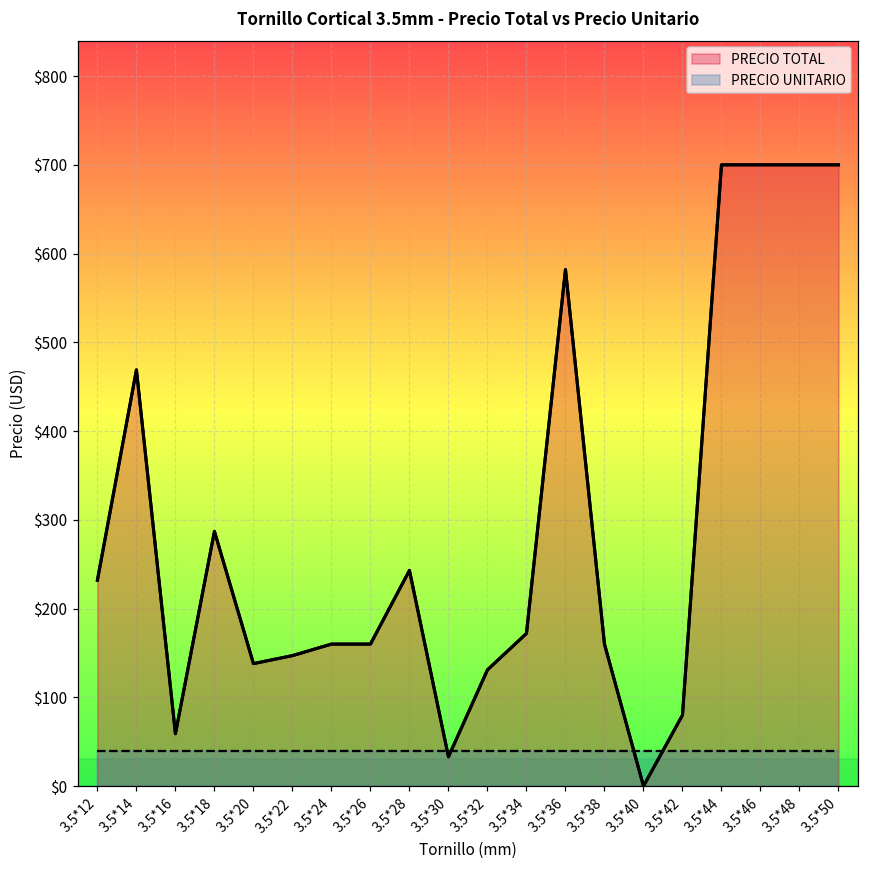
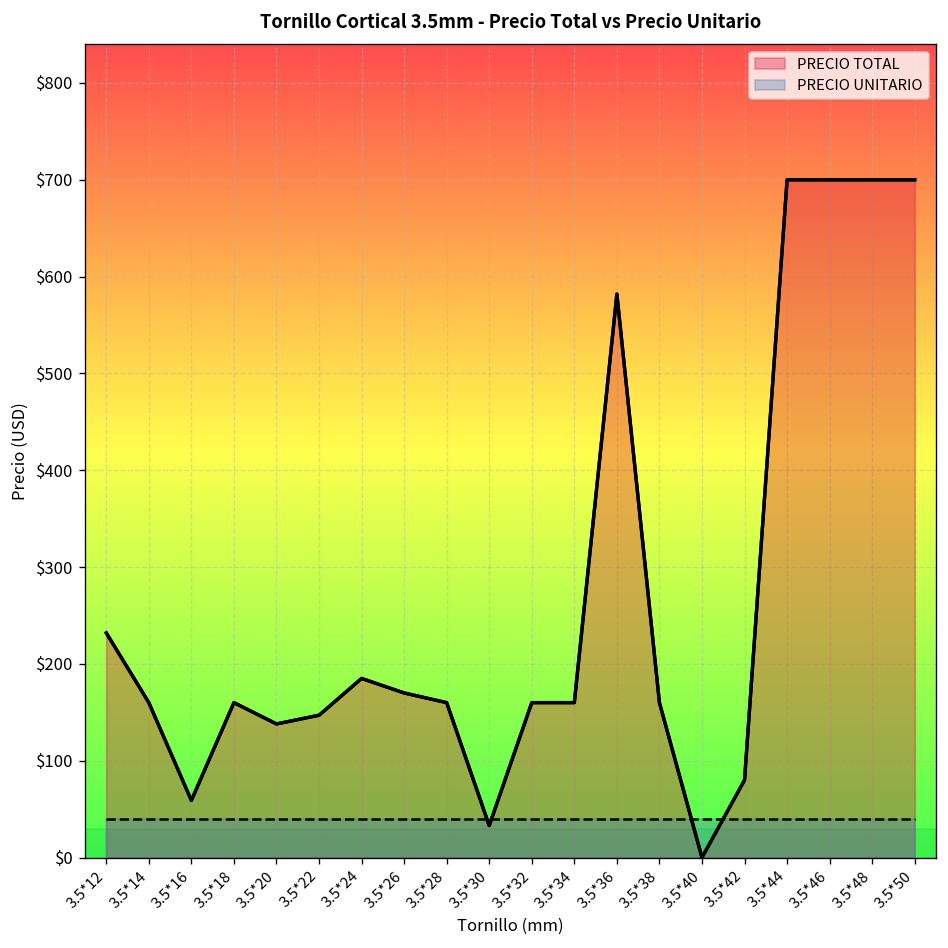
PRECIO TOTAL, 3.5*14: $470 -> $160
PRECIO TOTAL, 3.5*18: $290 -> $160
PRECIO TOTAL, 3.5*24: $160 -> $190
PRECIO TOTAL, 3.5*26: $160 -> $170
PRECIO TOTAL, 3.5*28: $240 -> $160
PRECIO TOTAL, 3.5*32: $130 -> $160
PRECIO TOTAL, 3.5*34: $170 -> $160
